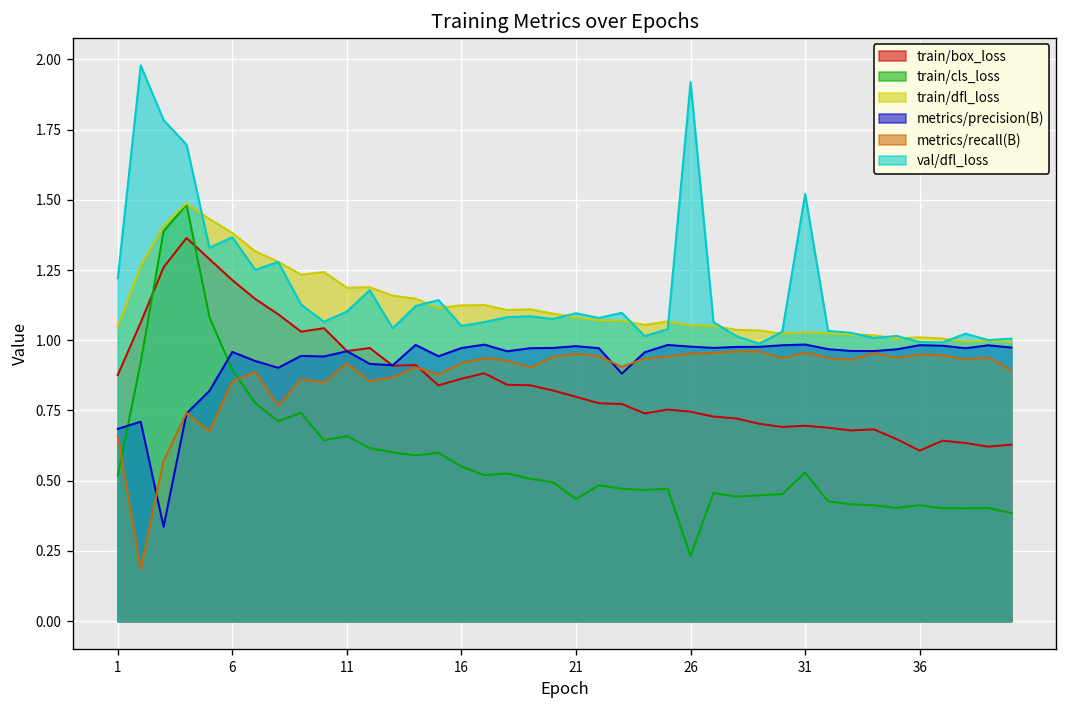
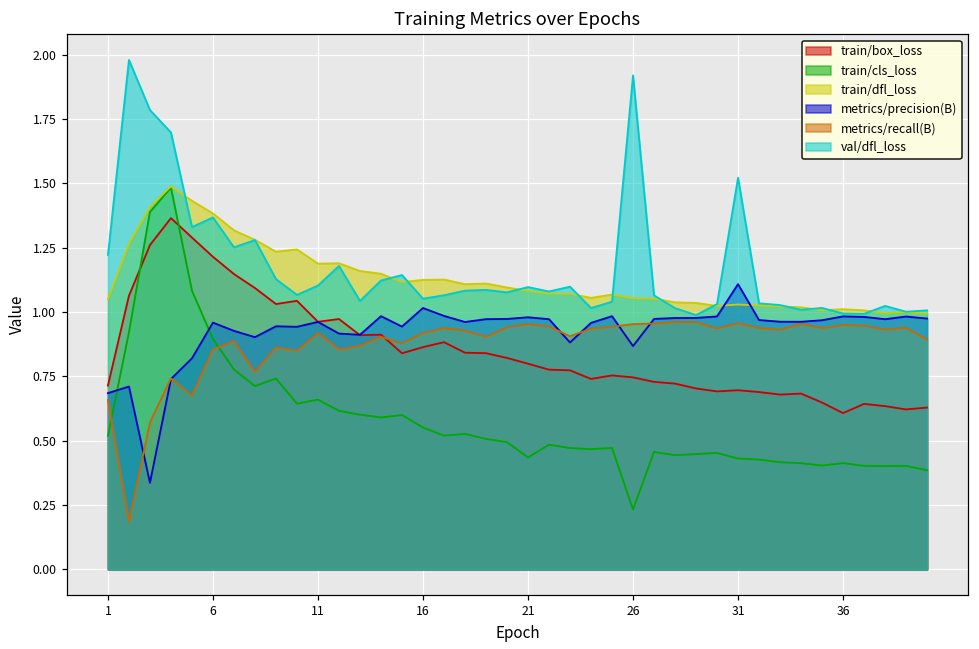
train/box_loss, 1: 0.88 -> 0.71
metrics/precision(B), 16: 0.97 -> 1.02
metrics/precision(B), 26: 0.98 -> 0.87
train/cls_loss, 31: 0.53 -> 0.43
metrics/precision(B), 31: 0.98 -> 1.11
